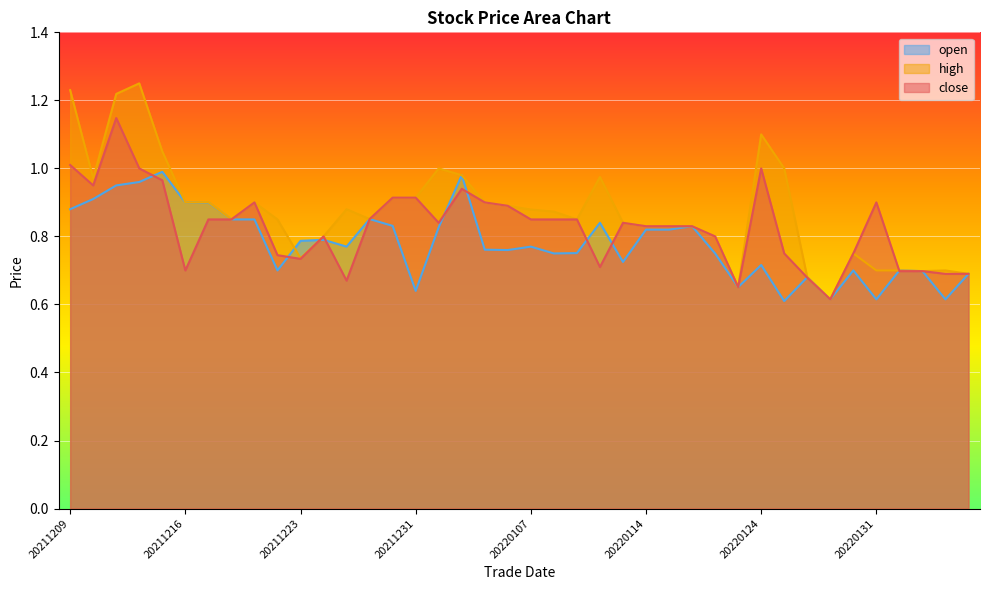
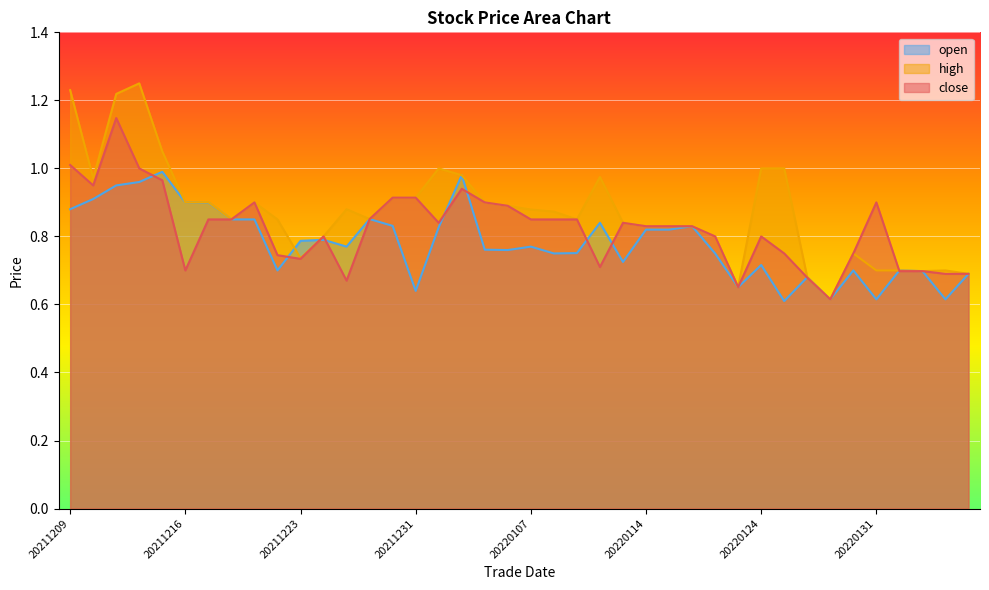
high, 20220124: 1.1 -> 1.0
close, 20220124: 1.0 -> 0.8
